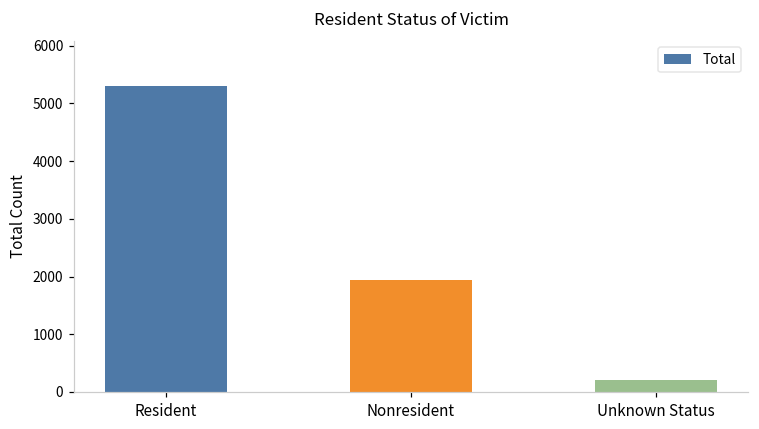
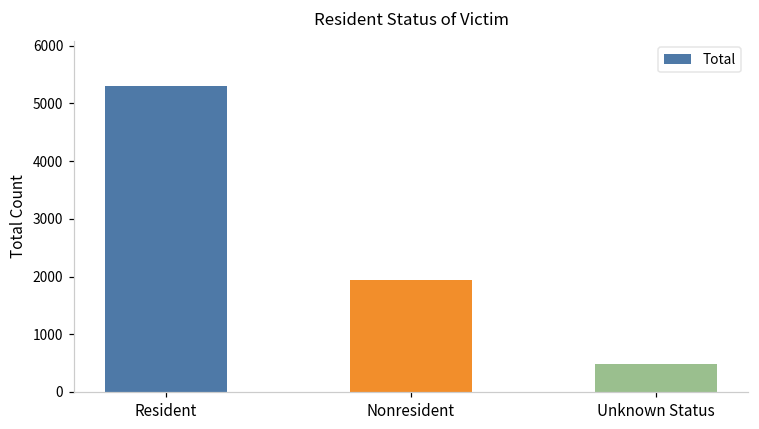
Unknown Status: 200 -> 500
